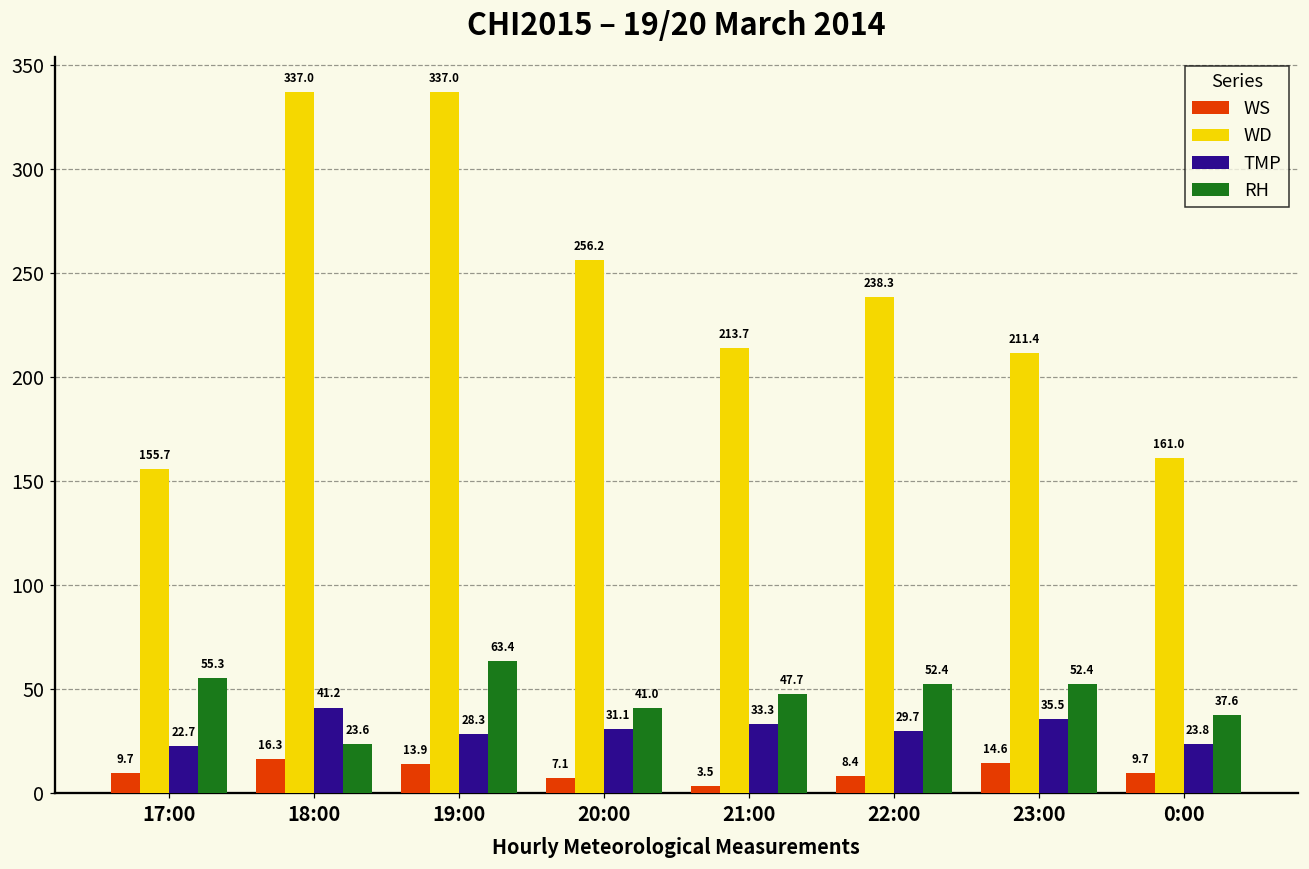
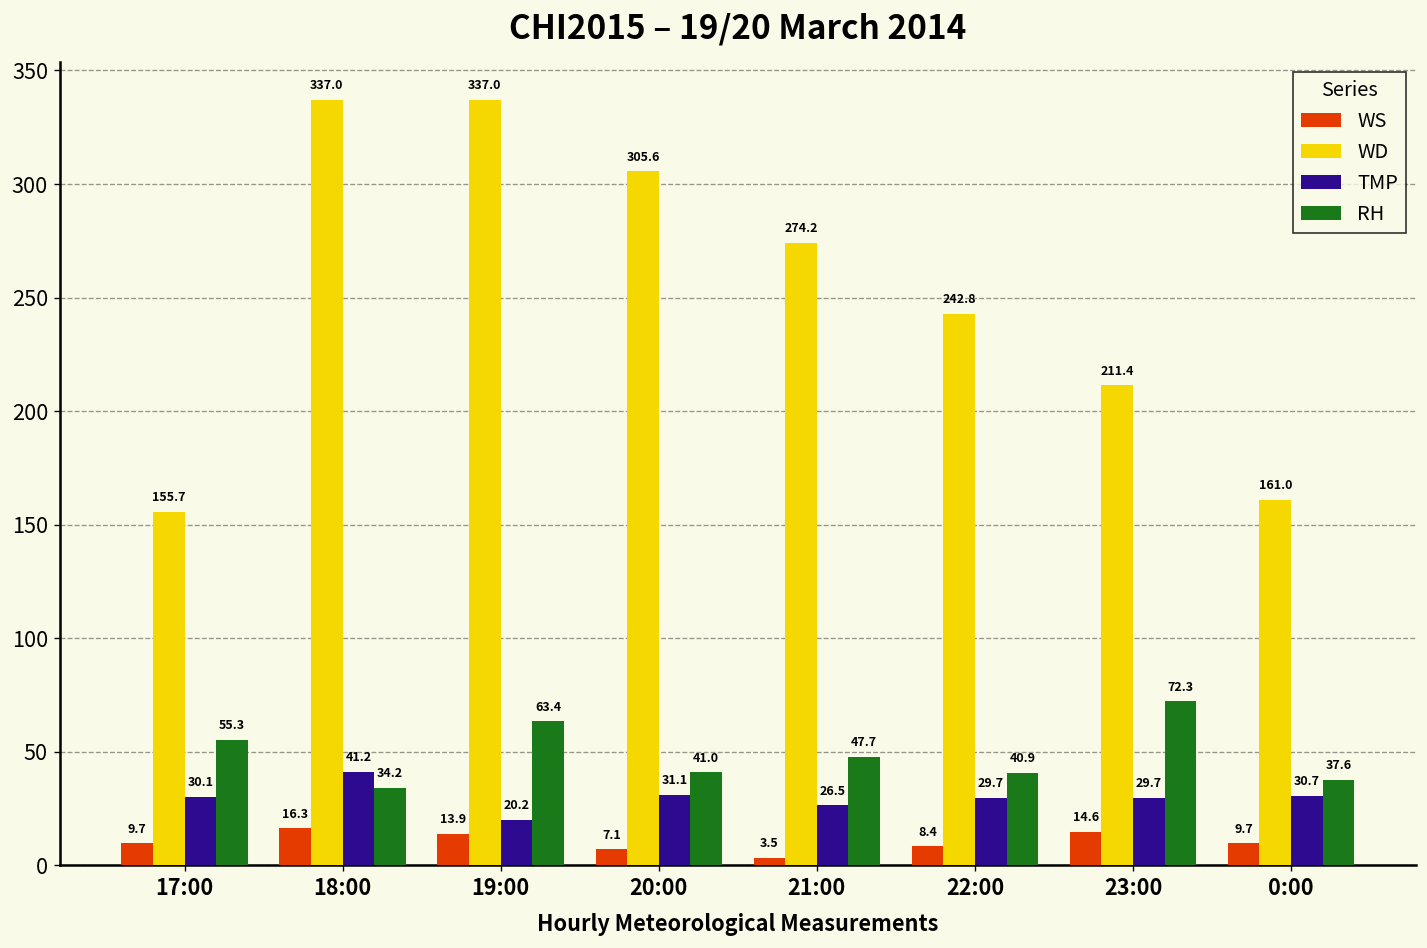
TMP, 17:00: 22.7 -> 30.1
RH, 18:00: 23.6 -> 34.2
TMP, 19:00: 28.3 -> 20.2
WD, 20:00: 256.2 -> 305.6
WD, 21:00: 213.7 -> 274.2
TMP, 21:00: 33.3 -> 26.5
WD, 22:00: 238.3 -> 242.8
RH, 22:00: 52.4 -> 40.9
TMP, 23:00: 35.5 -> 29.7
RH, 23:00: 52.4 -> 72.3
TMP, 0:00: 23.8 -> 30.7
